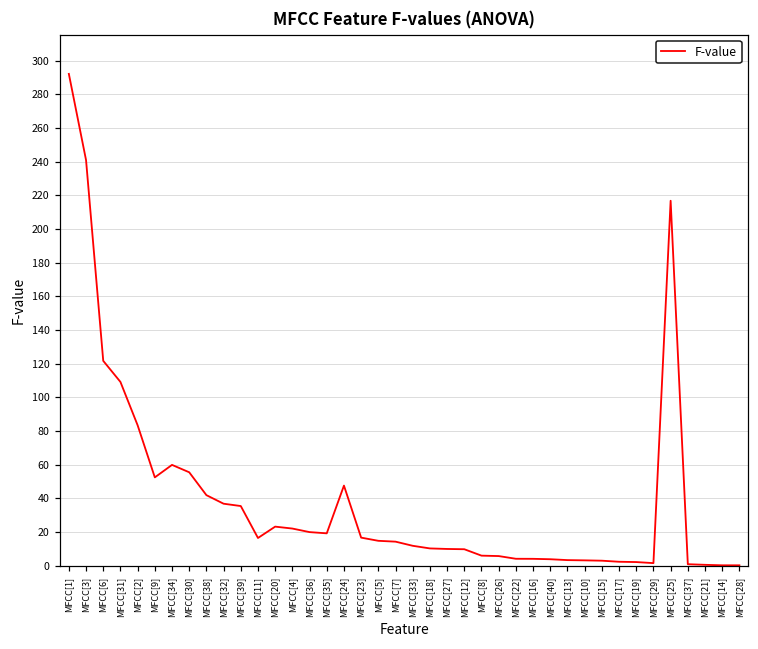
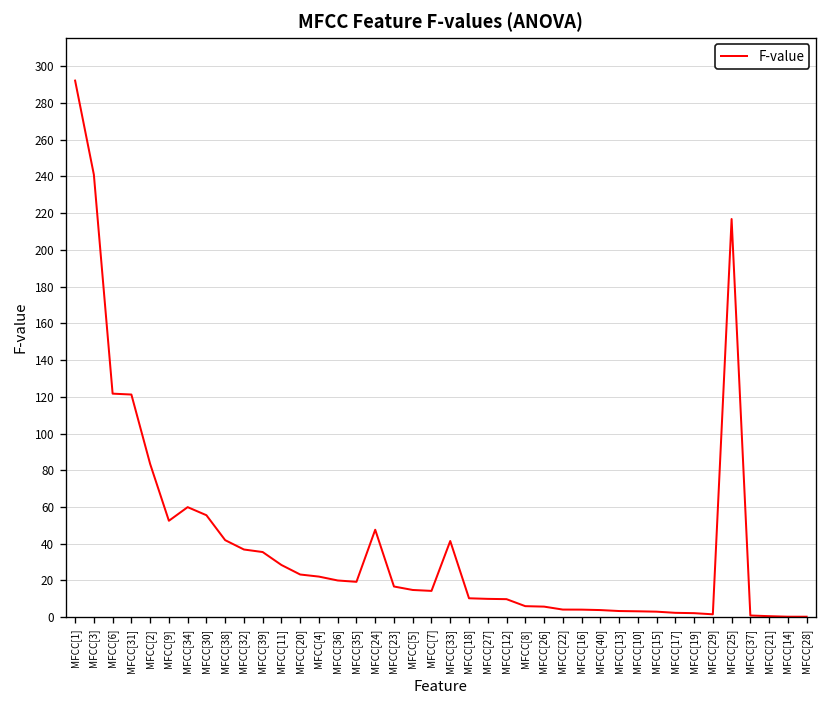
MFCC[31]: 109 -> 121
MFCC[11]: 17 -> 28
MFCC[33]: 12 -> 41
